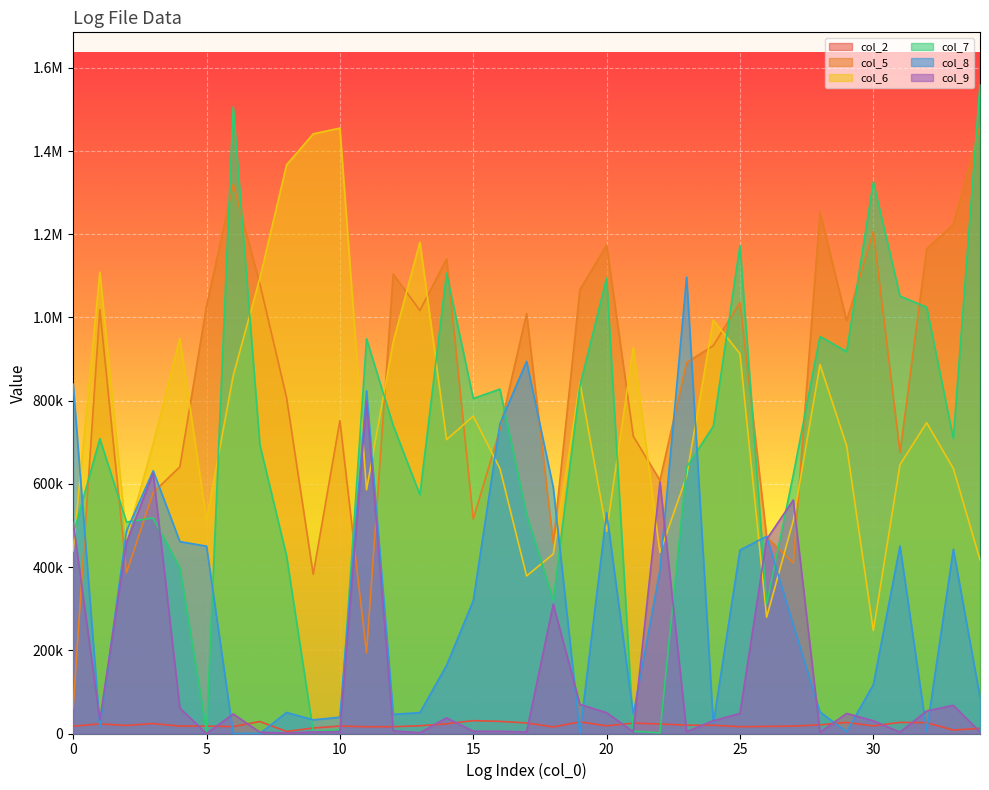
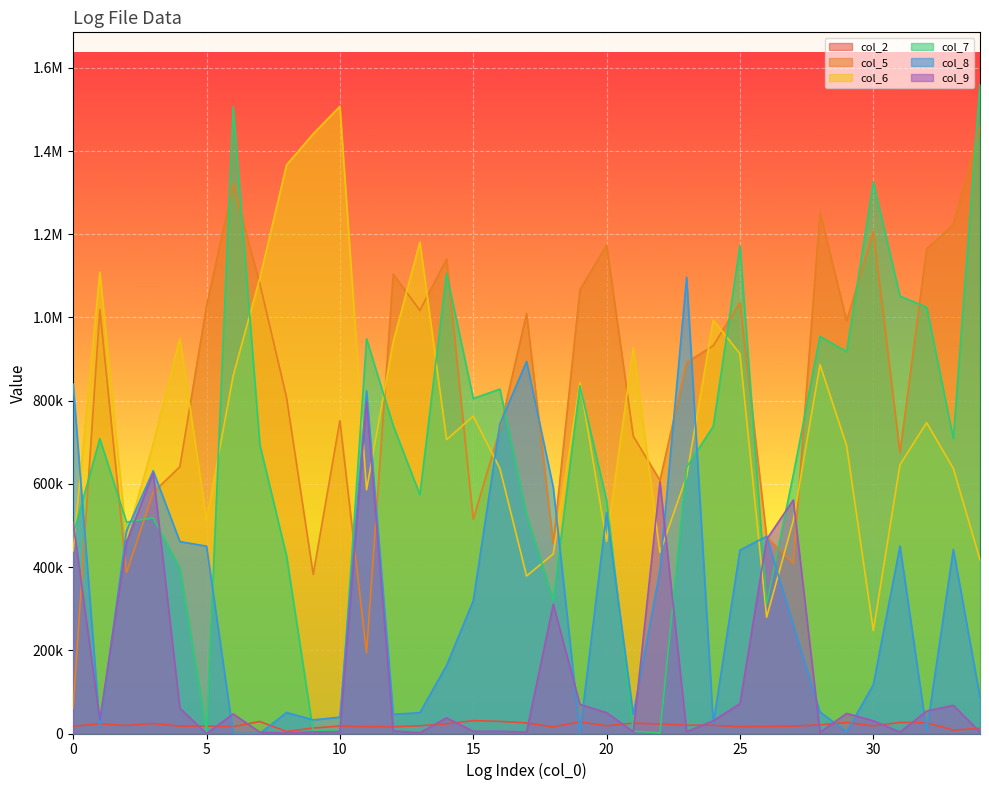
col_6, 10: 1460000 -> 1510000
col_6, 20: 490000 -> 460000
col_7, 20: 1090000 -> 560000
col_9, 25: 50000 -> 70000
